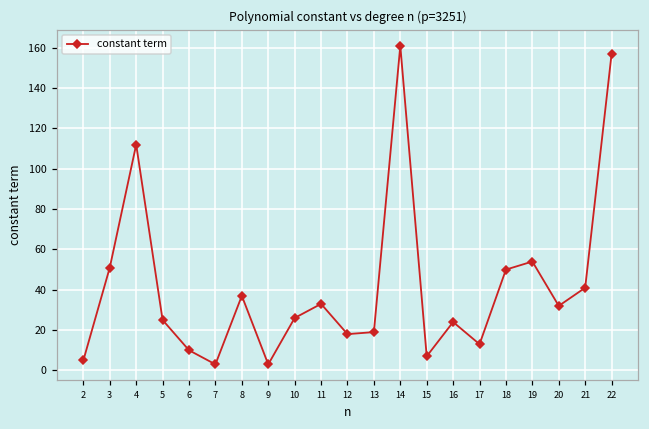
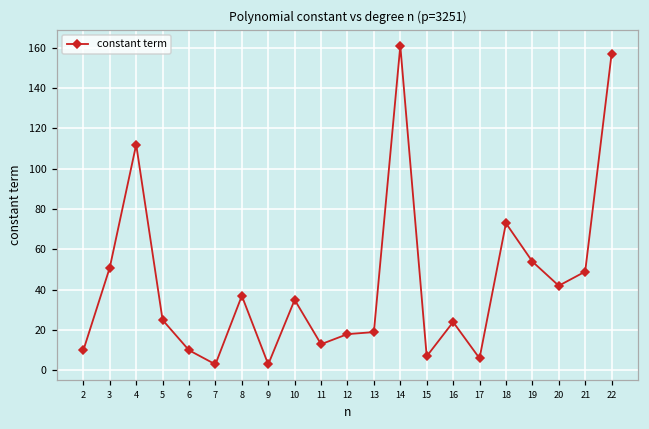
2: 5 -> 10
10: 26 -> 35
11: 33 -> 13
17: 13 -> 6
18: 50 -> 73
20: 32 -> 42
21: 41 -> 49
